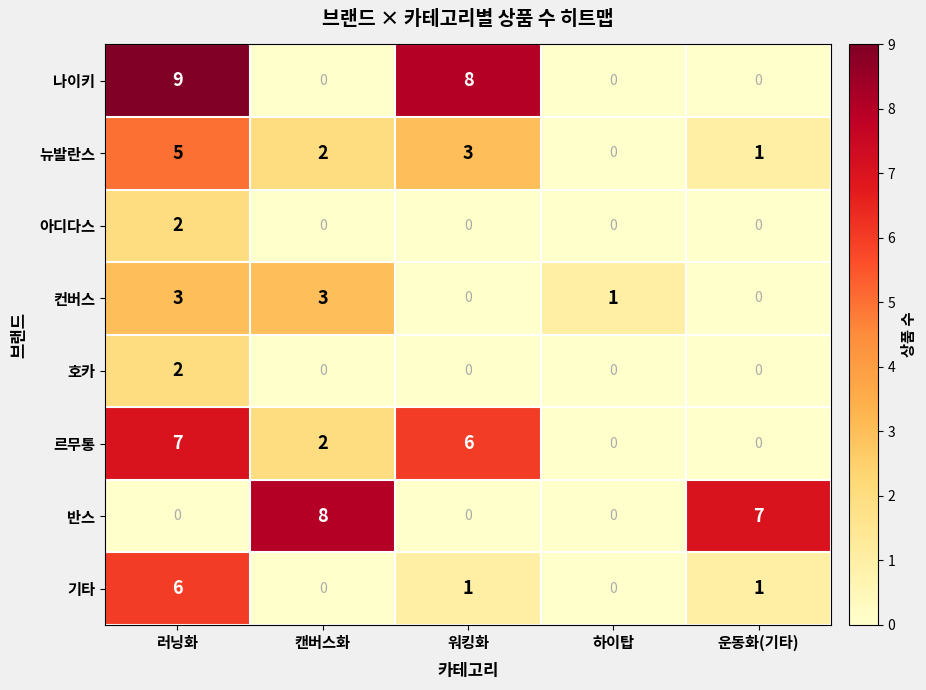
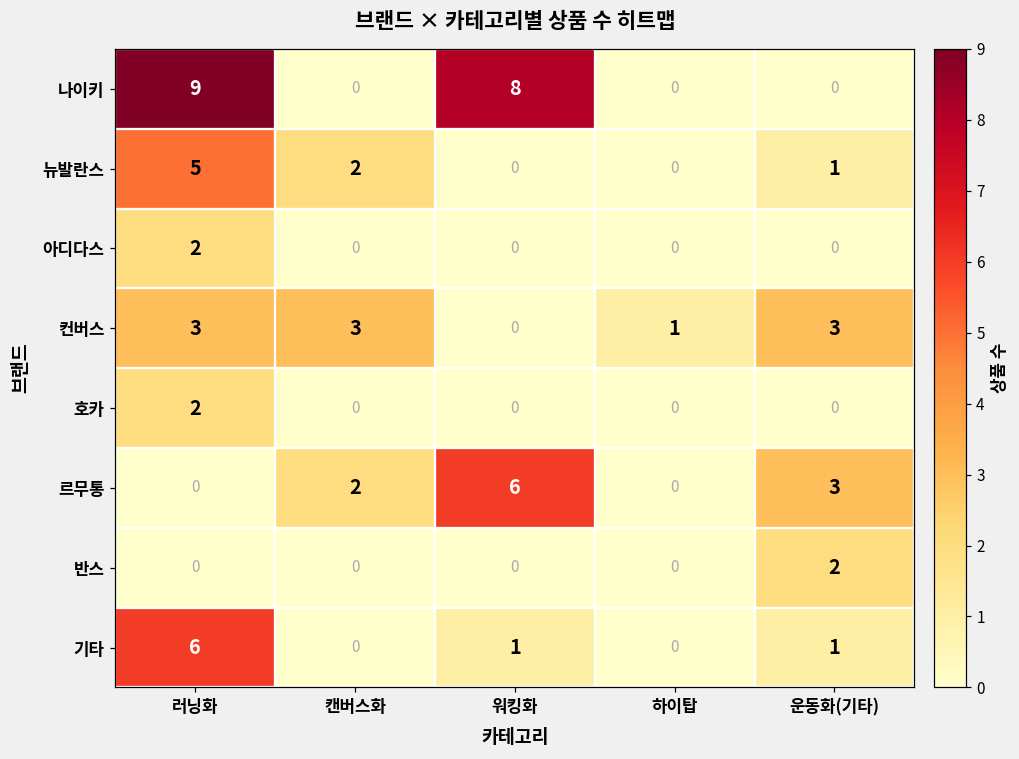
뉴발란스, 워킹화: 3 -> 0
컨버스, 운동화(기타): 0 -> 3
르무통, 러닝화: 7 -> 0
르무통, 운동화(기타): 0 -> 3
반스, 캔버스화: 8 -> 0
반스, 운동화(기타): 7 -> 2
